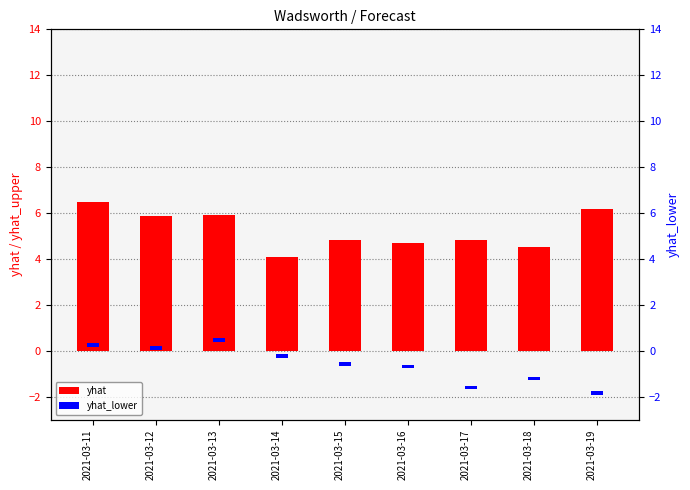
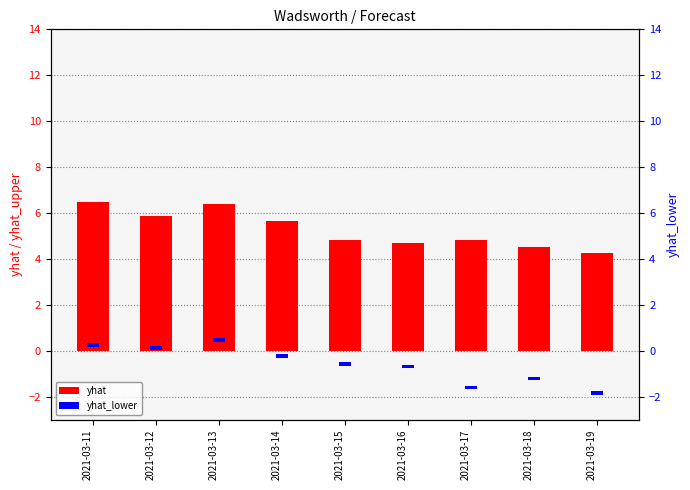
yhat, 2021-03-13: 5.9 -> 6.4
yhat, 2021-03-14: 4.1 -> 5.7
yhat, 2021-03-19: 6.2 -> 4.3
